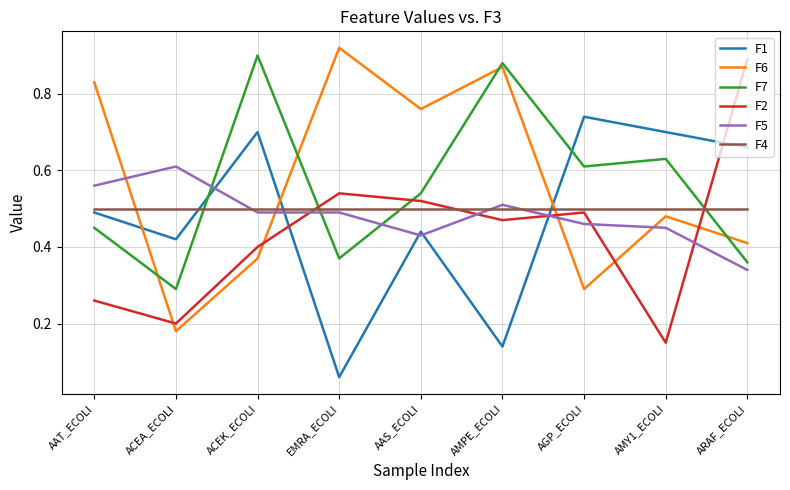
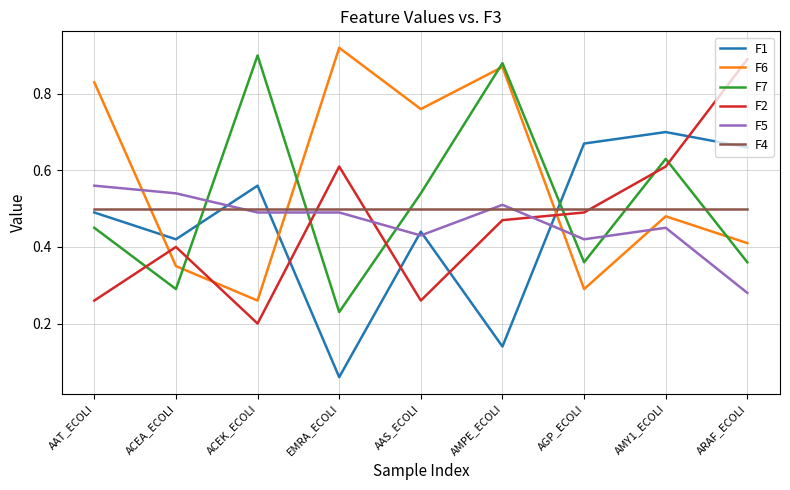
F6, ACEA_ECOLI: 0.18 -> 0.35
F2, ACEA_ECOLI: 0.2 -> 0.4
F5, ACEA_ECOLI: 0.61 -> 0.54
F1, ACEK_ECOLI: 0.70 -> 0.56
F6, ACEK_ECOLI: 0.37 -> 0.26
F2, ACEK_ECOLI: 0.4 -> 0.2
F7, EMRA_ECOLI: 0.37 -> 0.23
F2, EMRA_ECOLI: 0.54 -> 0.61
F2, AAS_ECOLI: 0.52 -> 0.26
F1, AGP_ECOLI: 0.74 -> 0.67
F7, AGP_ECOLI: 0.61 -> 0.36
F5, AGP_ECOLI: 0.46 -> 0.42
F2, AMY1_ECOLI: 0.15 -> 0.61
F5, ARAF_ECOLI: 0.34 -> 0.28
